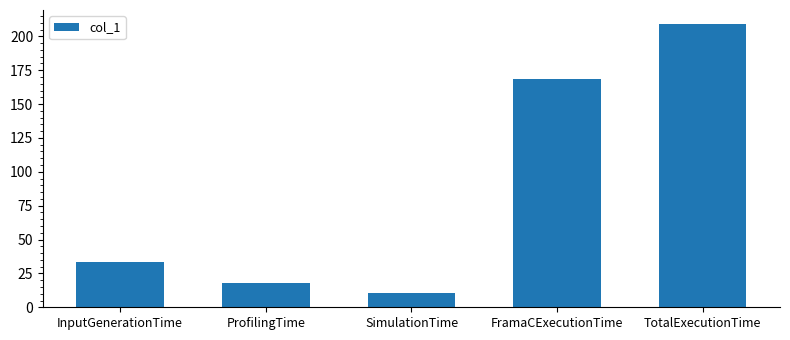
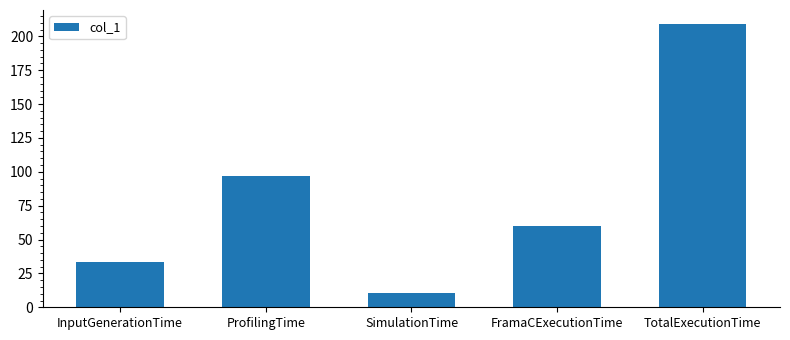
ProfilingTime: 18 -> 97
FramaCExecutionTime: 169 -> 60
